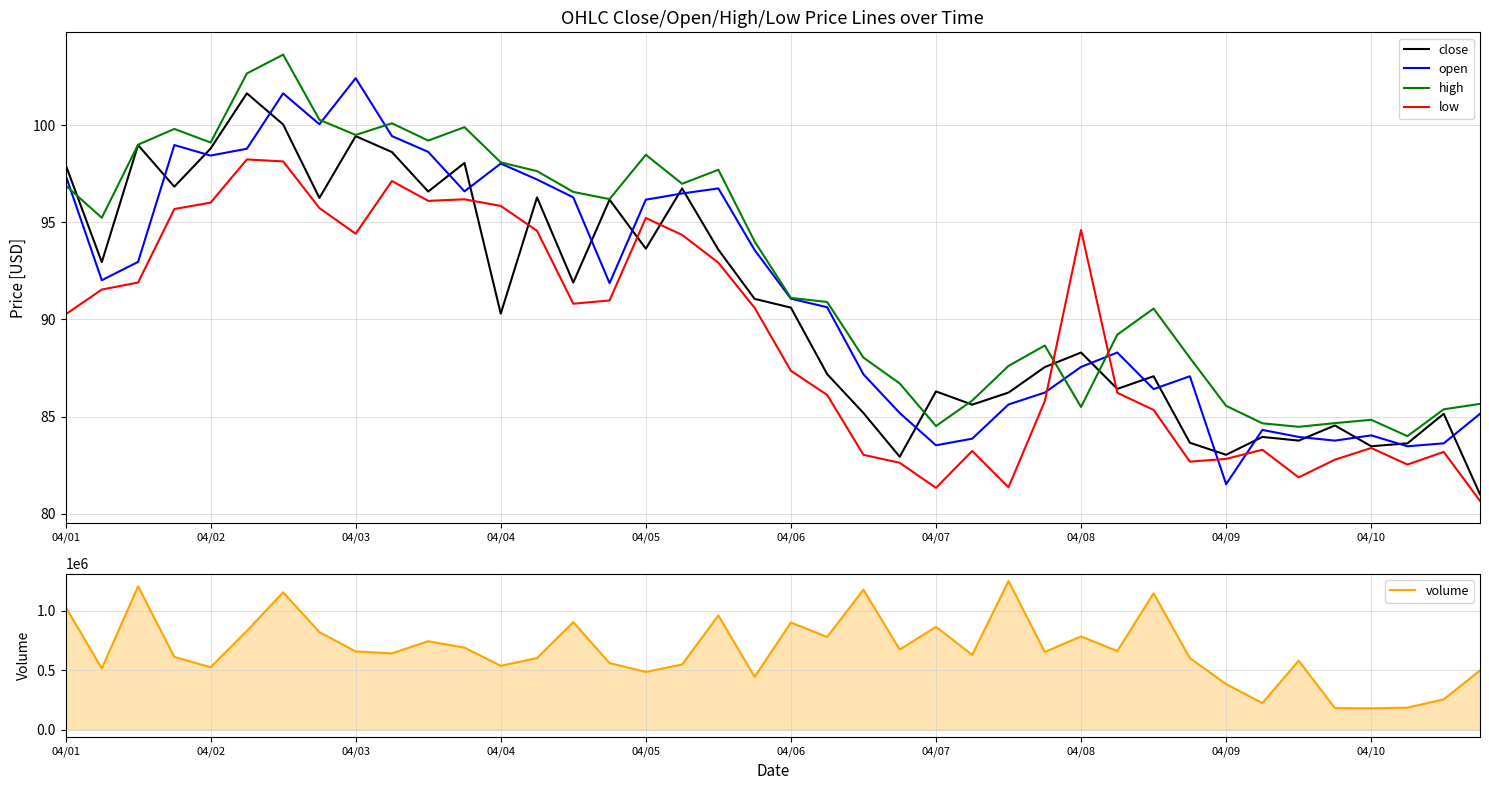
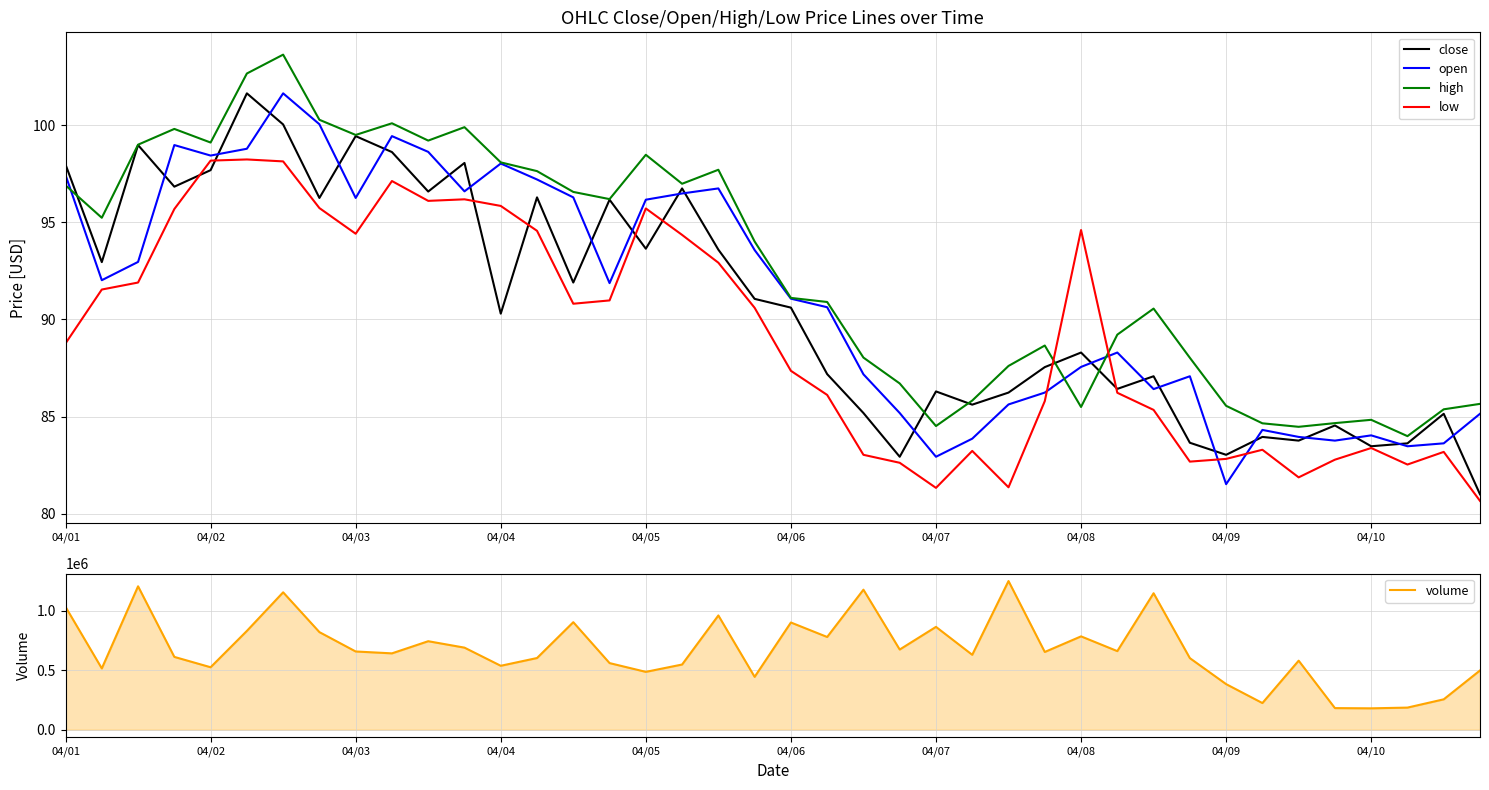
OHLC Close/Open/High/Low Price Lines over Time, low, 04/01: 90.3 -> 88.8
OHLC Close/Open/High/Low Price Lines over Time, close, 04/02: 98.8 -> 97.7
OHLC Close/Open/High/Low Price Lines over Time, low, 04/02: 96.0 -> 98.2
OHLC Close/Open/High/Low Price Lines over Time, open, 04/03: 102.4 -> 96.3
OHLC Close/Open/High/Low Price Lines over Time, low, 04/05: 95.2 -> 95.7
OHLC Close/Open/High/Low Price Lines over Time, open, 04/07: 83.5 -> 82.9
